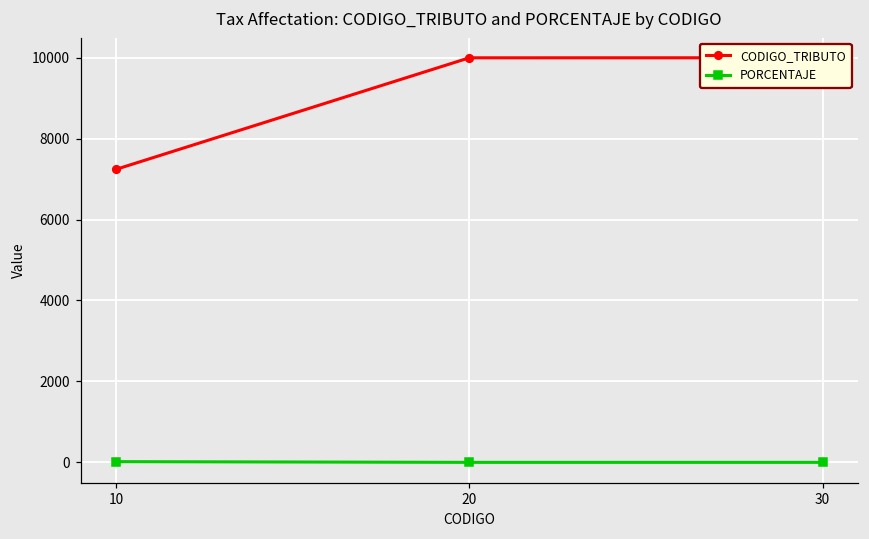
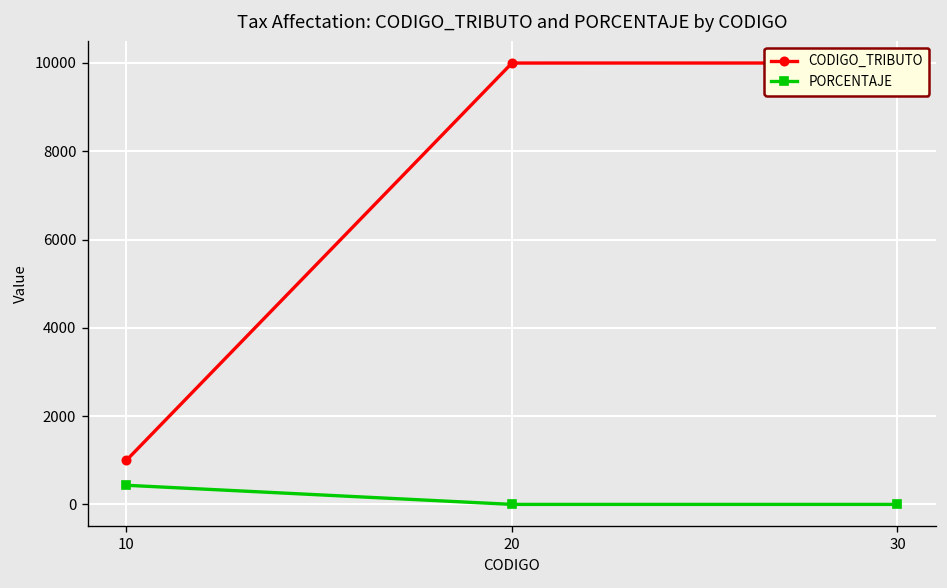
CODIGO_TRIBUTO, 10: 7200 -> 1000
PORCENTAJE, 10: 0 -> 400
